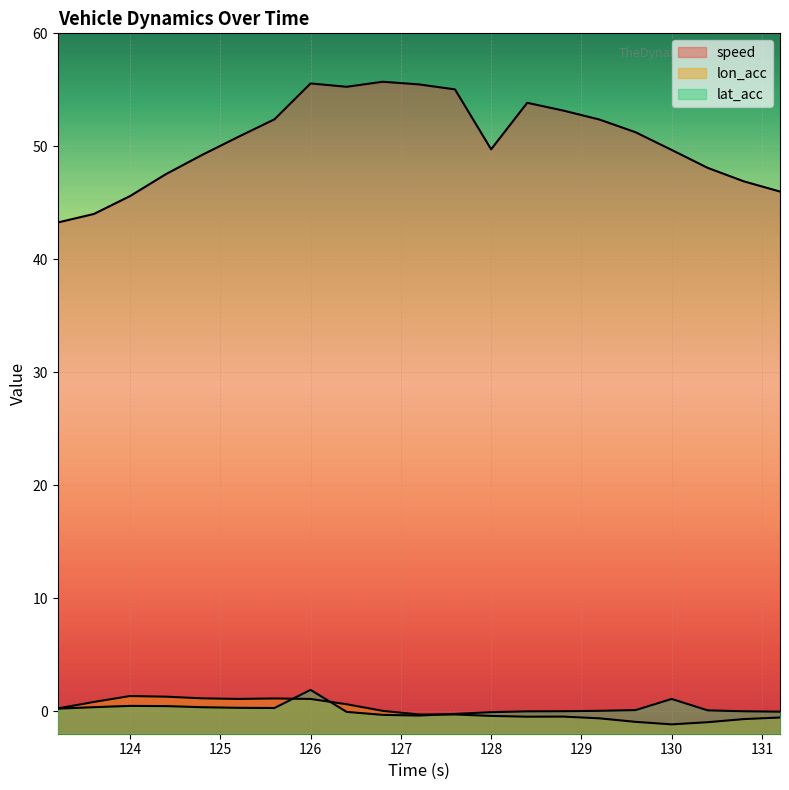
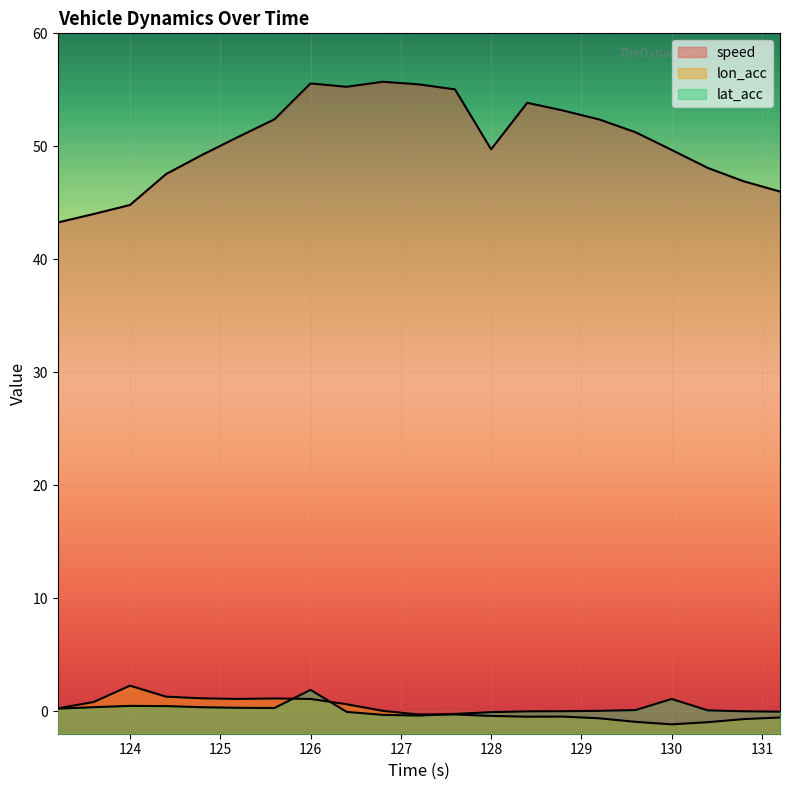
speed, 124: 45.6 -> 44.8
lon_acc, 124: 1.3 -> 2.3
